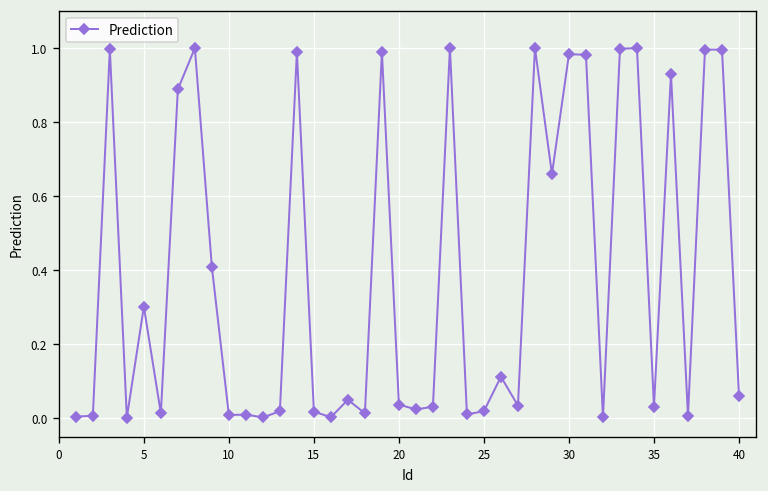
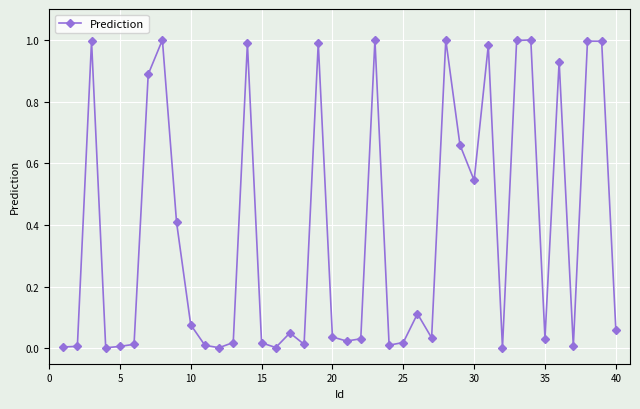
5: 0.30 -> 0.01
10: 0.01 -> 0.08
30: 0.98 -> 0.54
